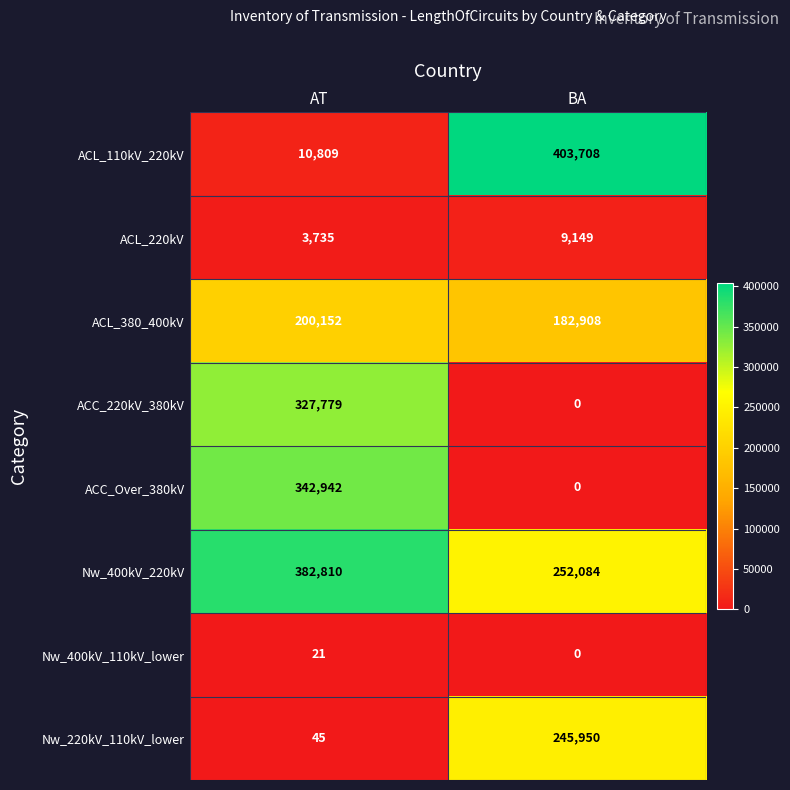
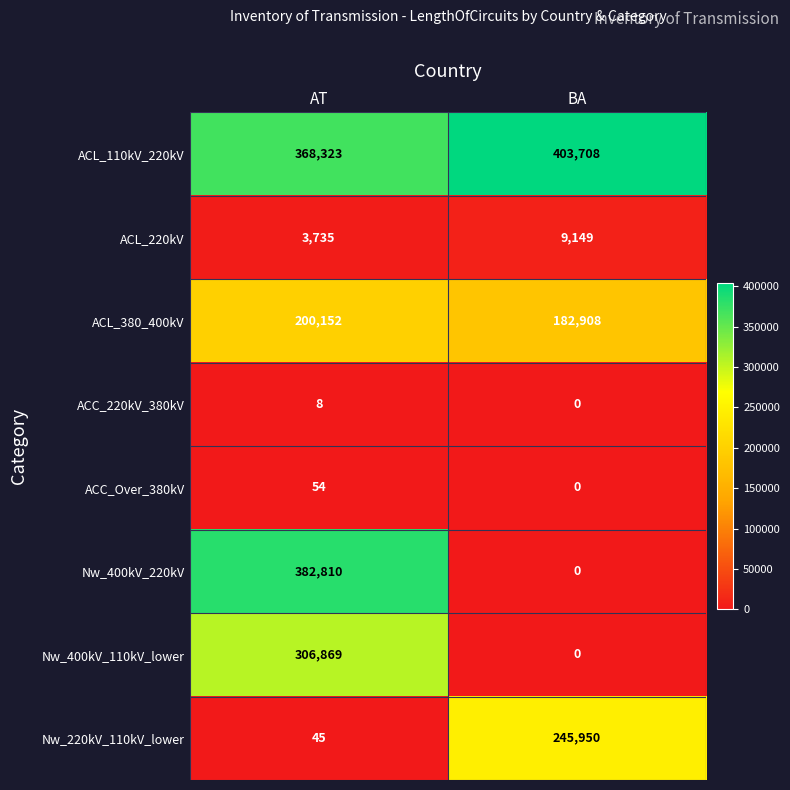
ACL_110kV_220kV, AT: 10,809 -> 368,323
ACC_220kV_380kV, AT: 327,779 -> 8
ACC_Over_380kV, AT: 342,942 -> 54
Nw_400kV_220kV, BA: 252,084 -> 0
Nw_400kV_110kV_lower, AT: 21 -> 306,869
